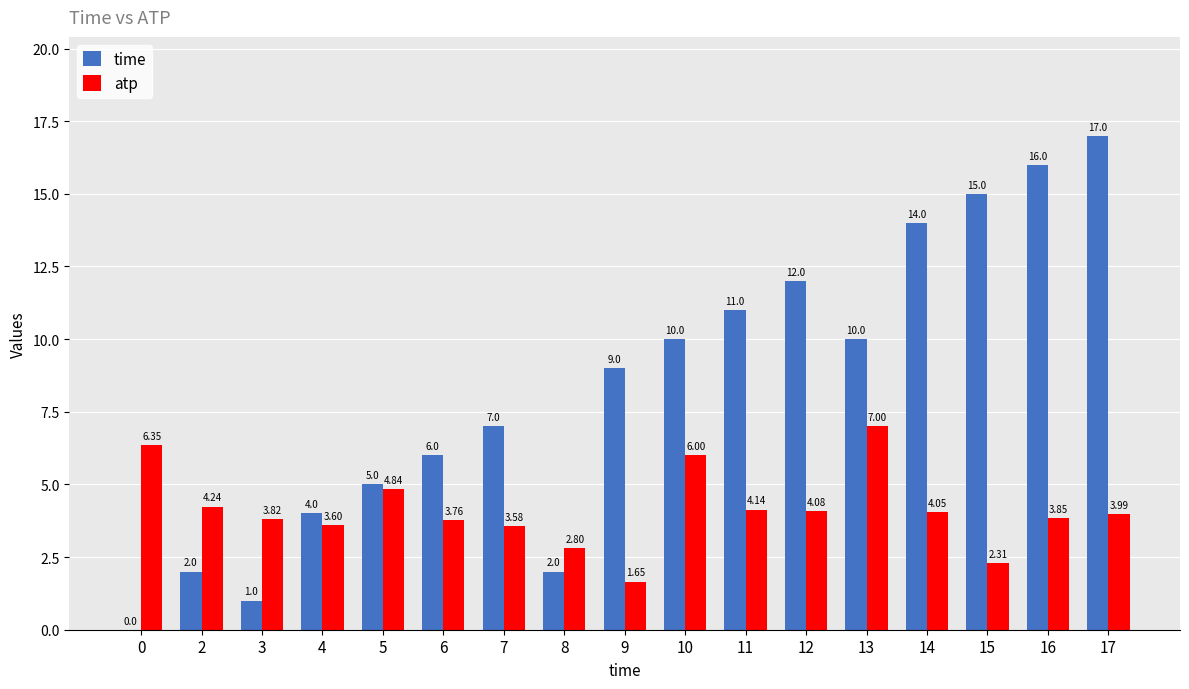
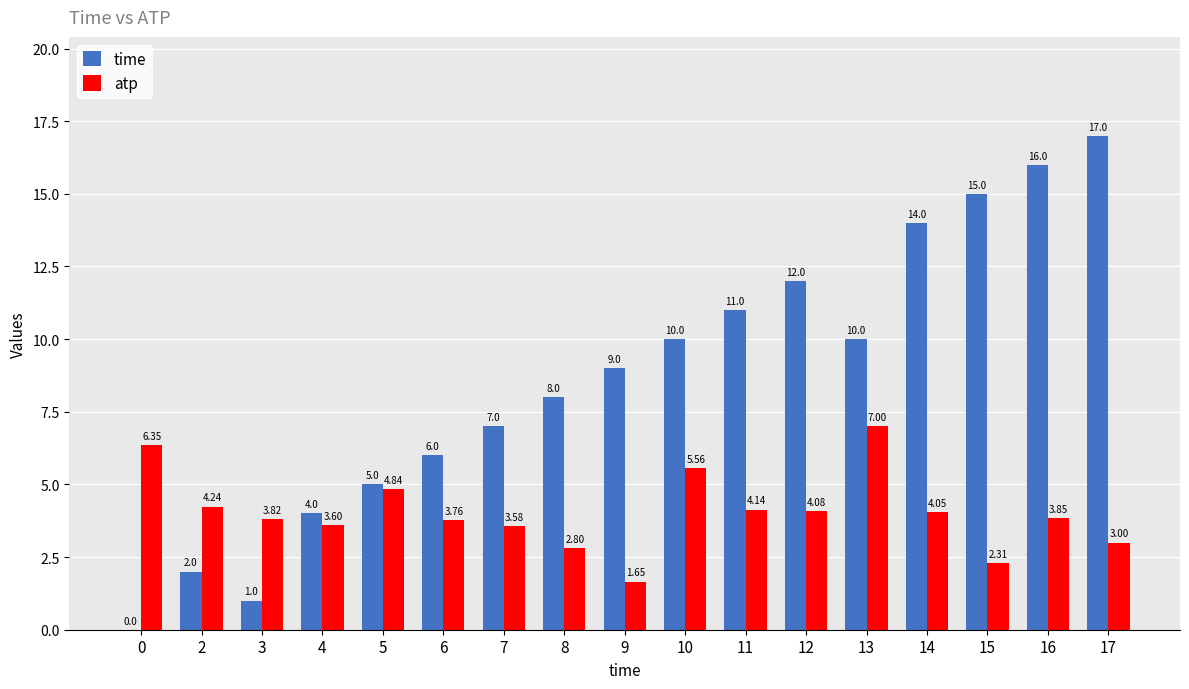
time, 8: 2.0 -> 8.0
atp, 10: 6.00 -> 5.56
atp, 17: 3.99 -> 3.00
